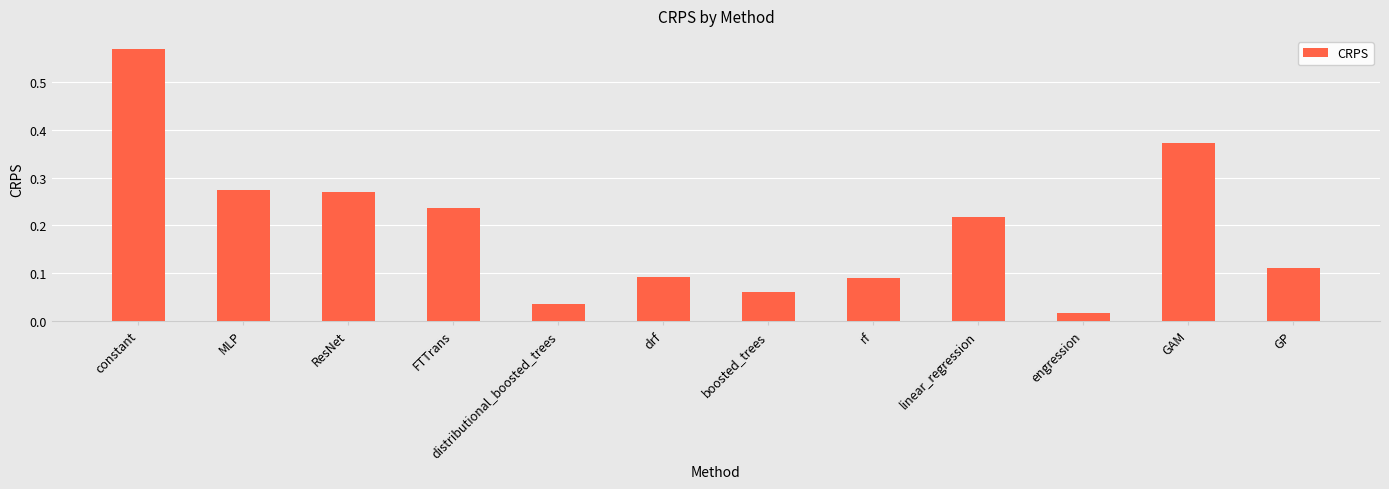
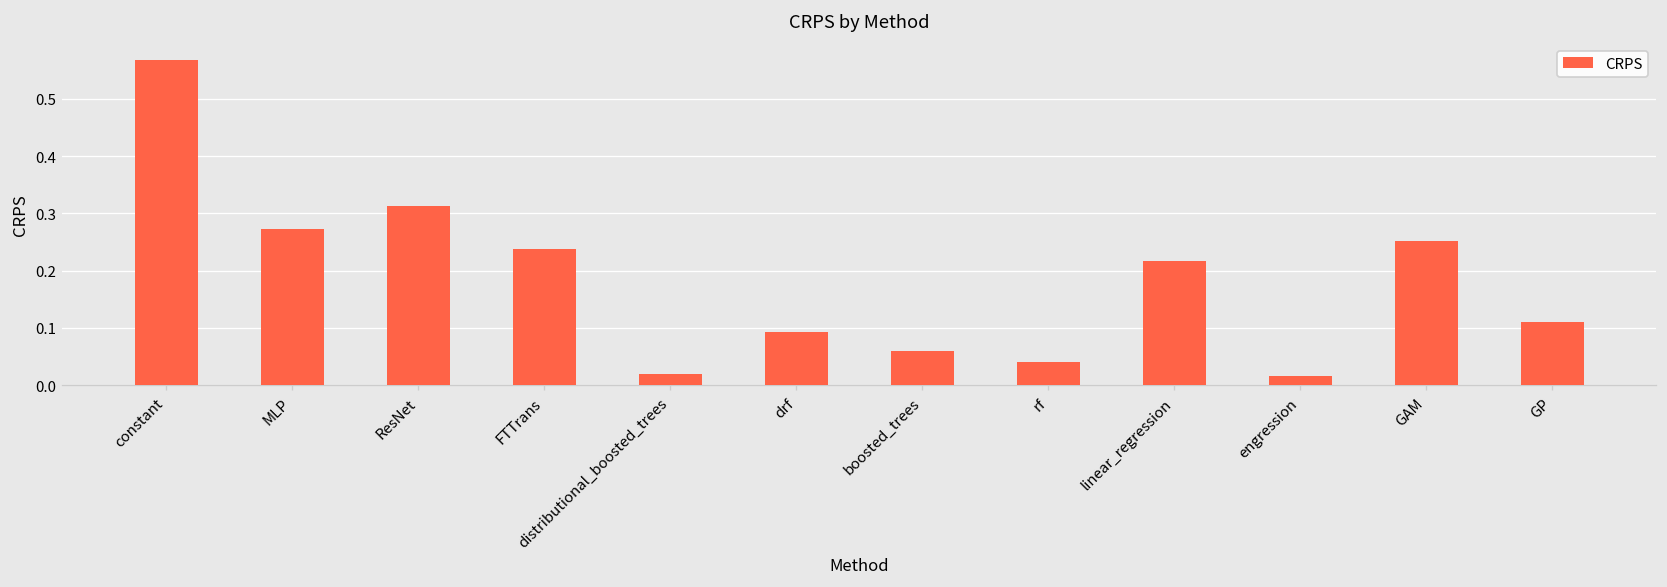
ResNet: 0.27 -> 0.31
distributional_boosted_trees: 0.04 -> 0.02
rf: 0.09 -> 0.04
GAM: 0.37 -> 0.25
